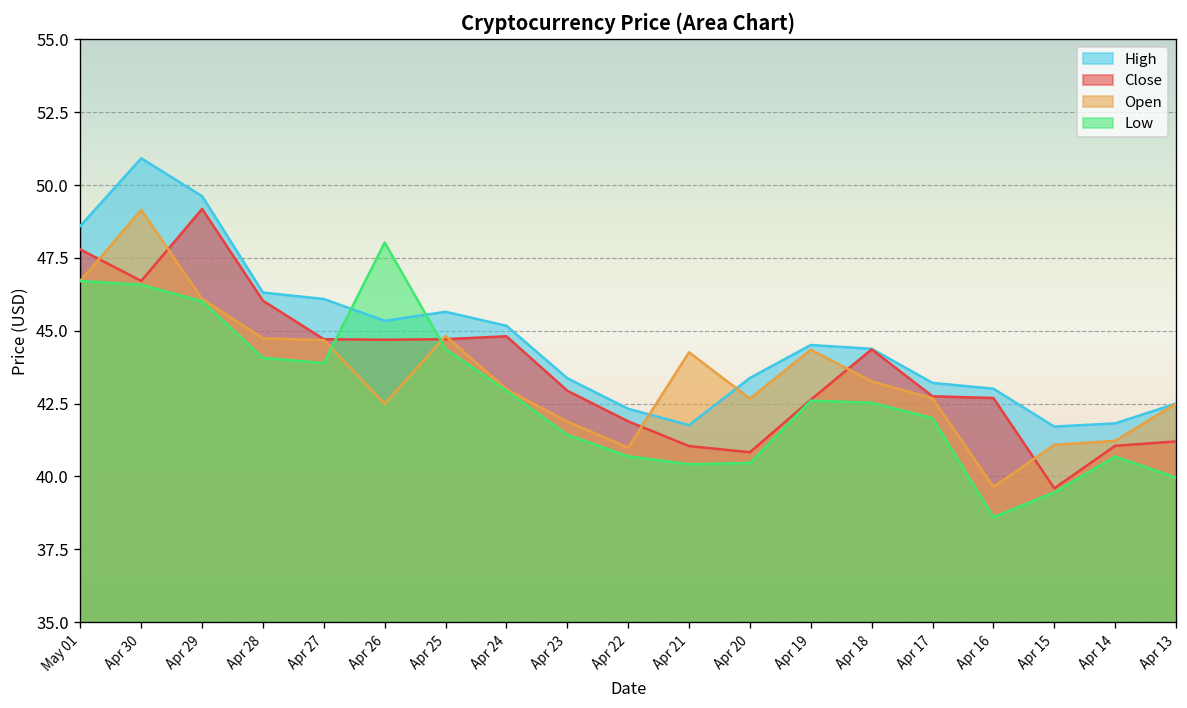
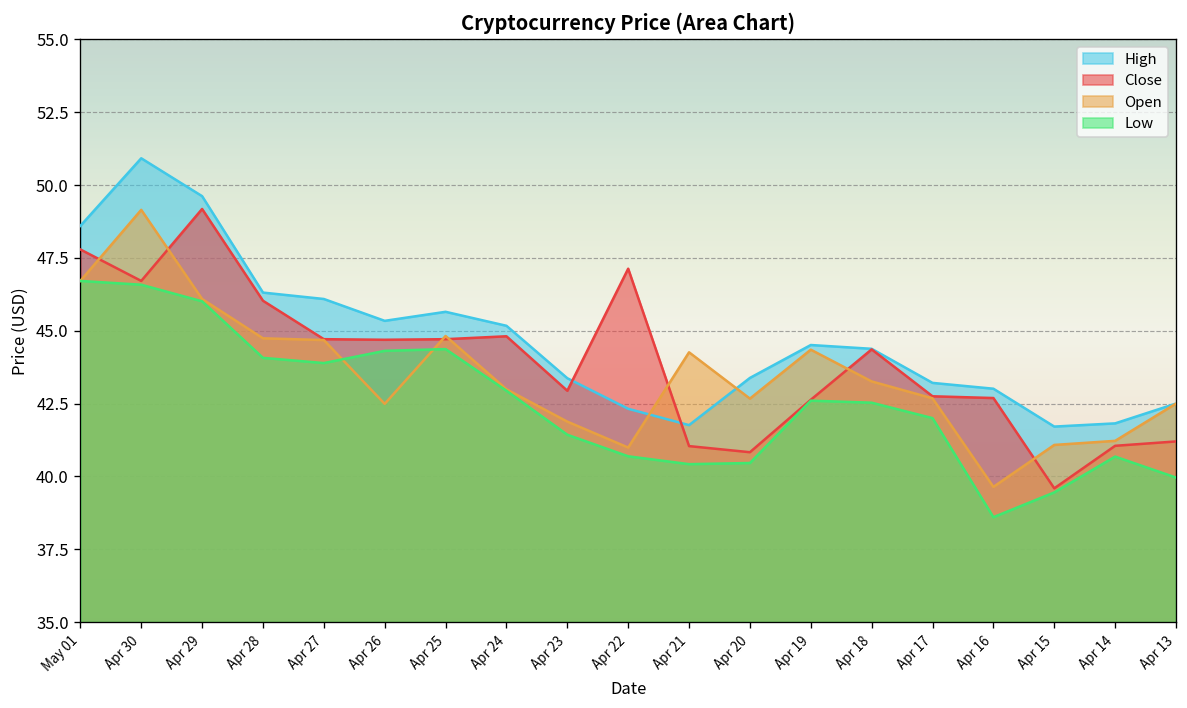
Low, Apr 26: 48.0 -> 44.3
Close, Apr 22: 41.9 -> 47.1
